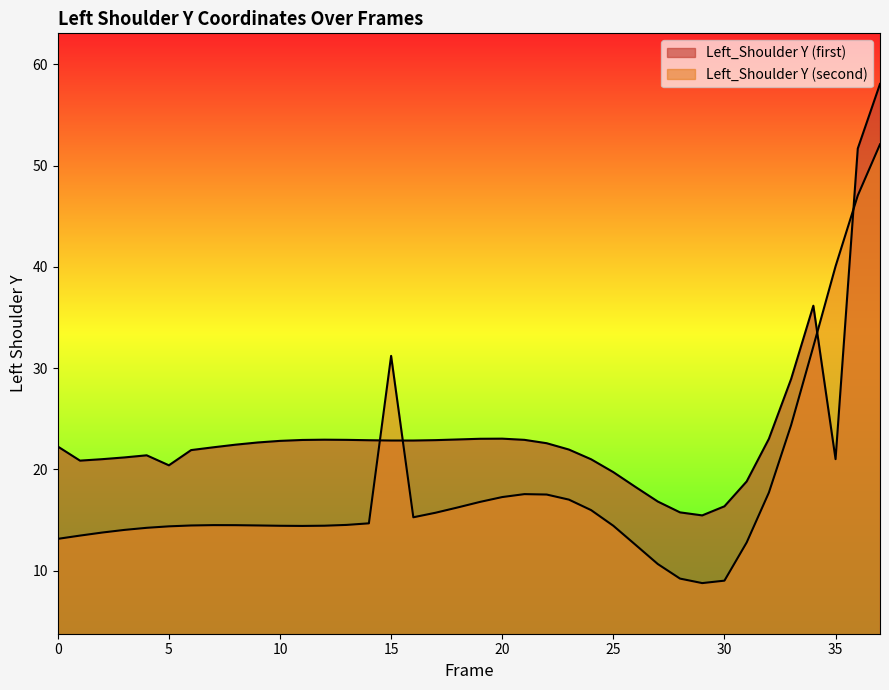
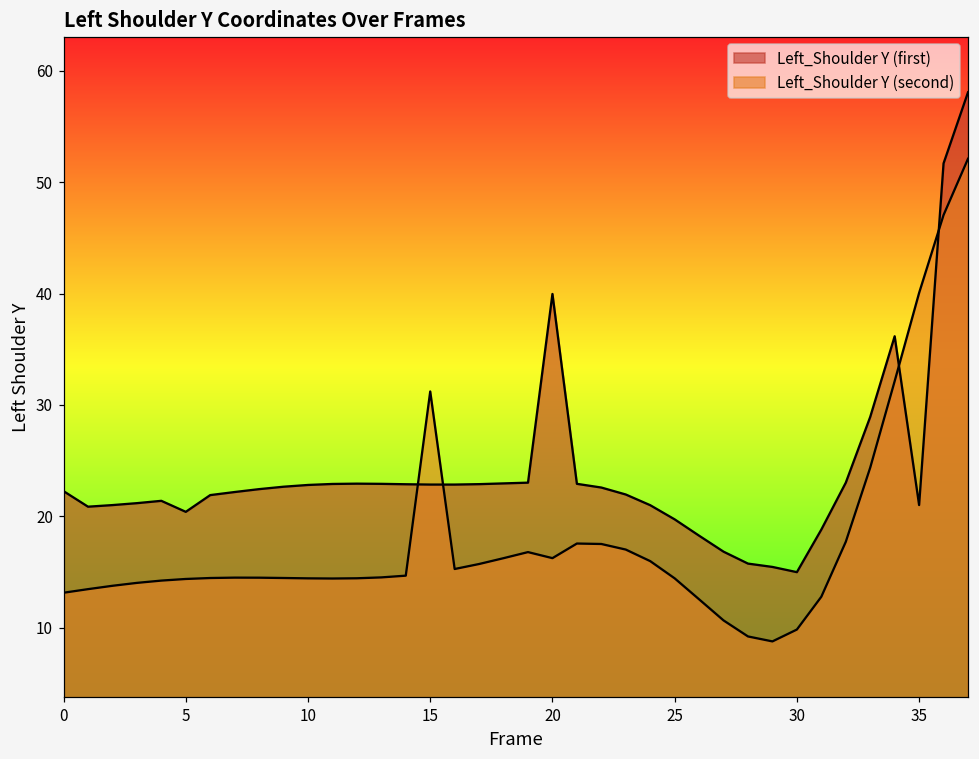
Left_Shoulder Y (first), 20: 23.0 -> 40.0
Left_Shoulder Y (second), 20: 17.3 -> 16.2
Left_Shoulder Y (first), 30: 16.4 -> 15.0
Left_Shoulder Y (second), 30: 9.0 -> 9.8
